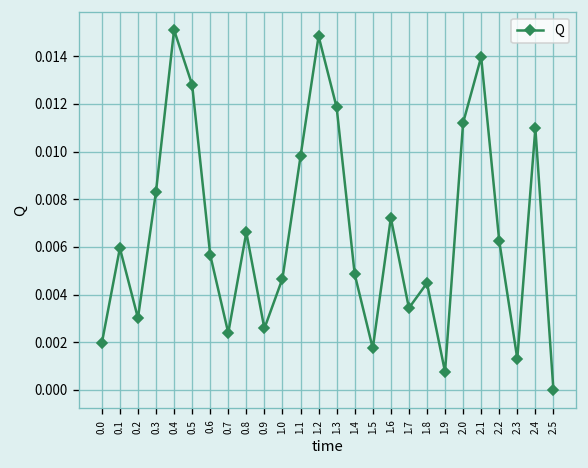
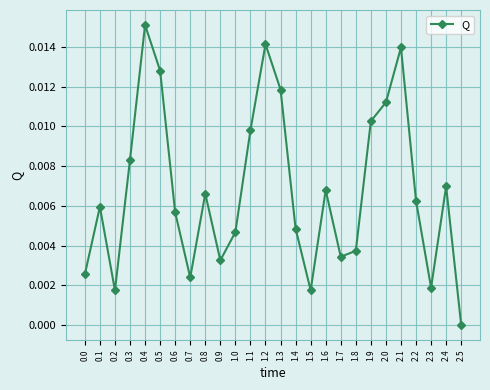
0.0: 0.0020 -> 0.0025
0.2: 0.0030 -> 0.0017
0.9: 0.0026 -> 0.0033
1.2: 0.0148 -> 0.0141
1.6: 0.0072 -> 0.0068
1.8: 0.0045 -> 0.0037
1.9: 0.0008 -> 0.0103
2.3: 0.0013 -> 0.0019
2.4: 0.0110 -> 0.0070
